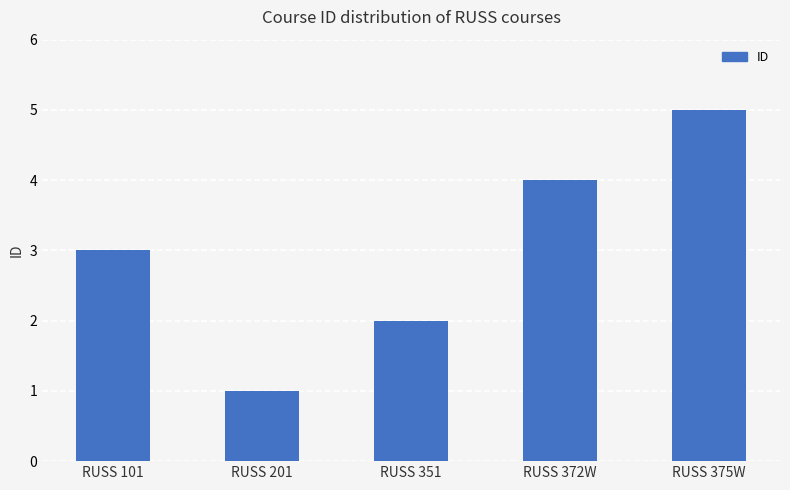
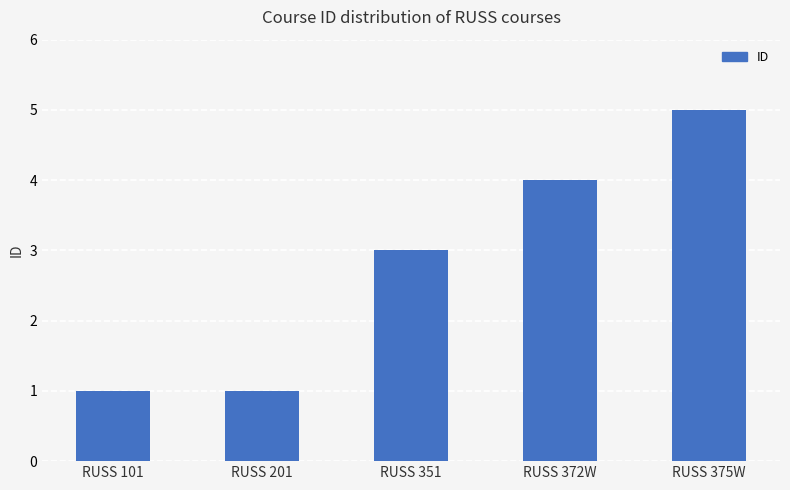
RUSS 101: 3 -> 1
RUSS 351: 2 -> 3
